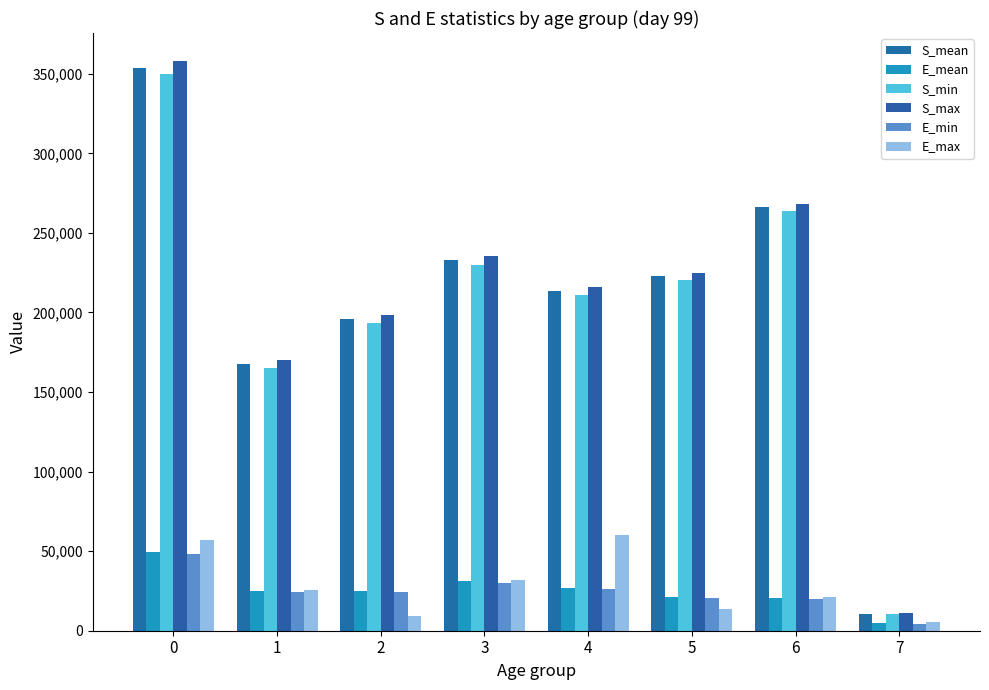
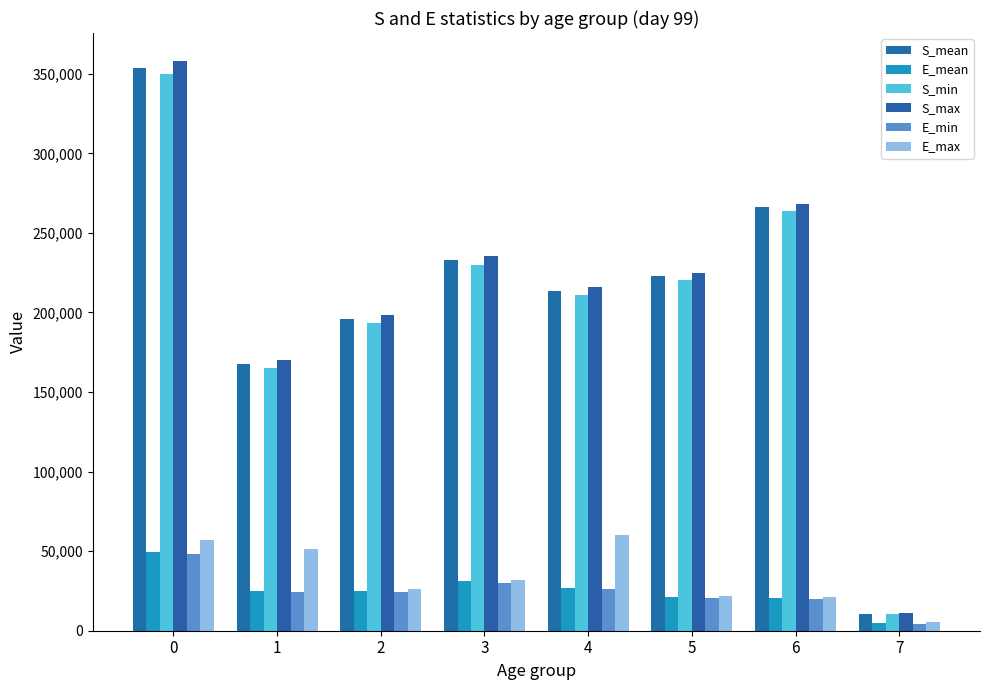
E_max, 1: 26,000 -> 51,000
E_max, 2: 10,000 -> 26,000
E_max, 5: 14,000 -> 22,000
